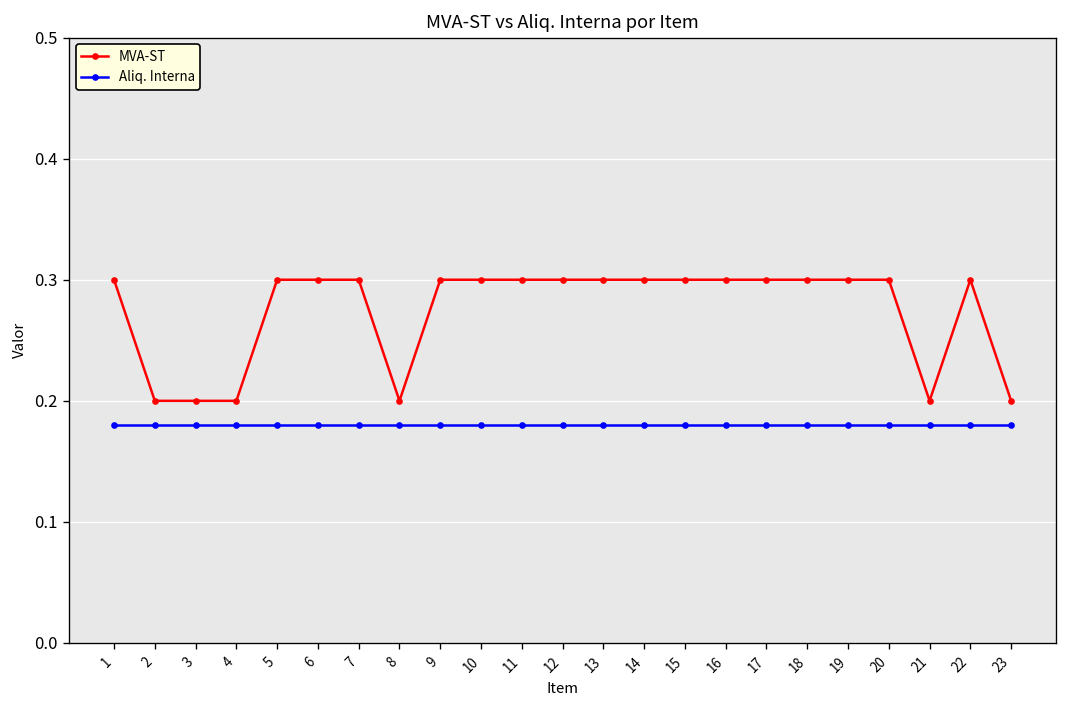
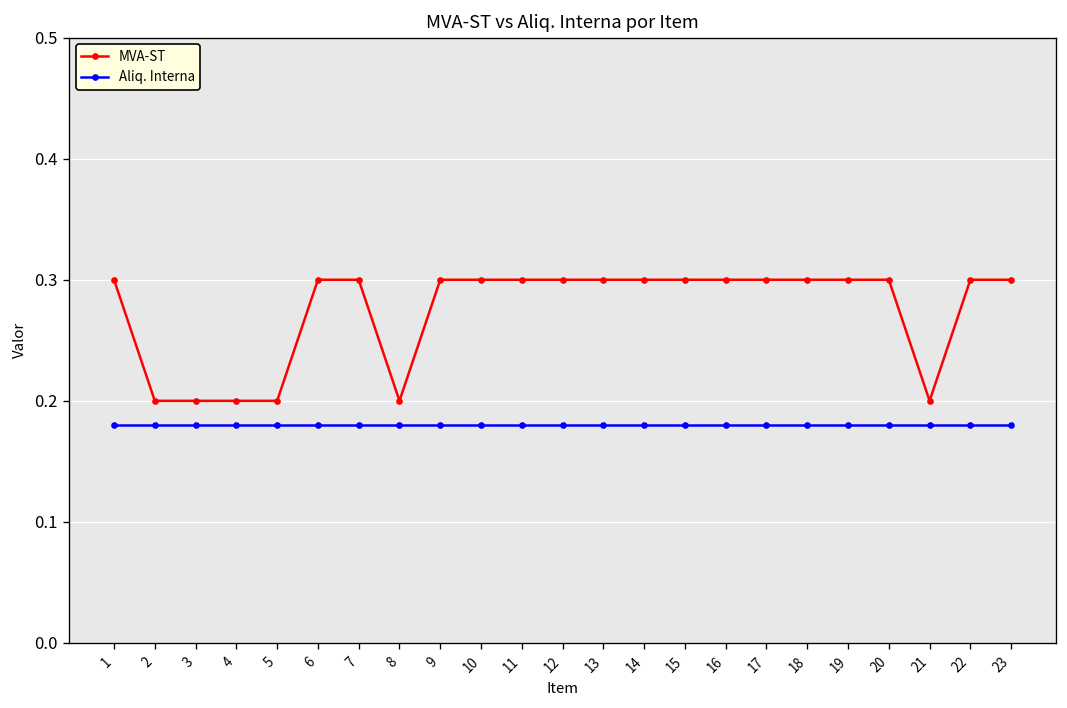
MVA-ST, 5: 0.3 -> 0.2
MVA-ST, 23: 0.2 -> 0.3
